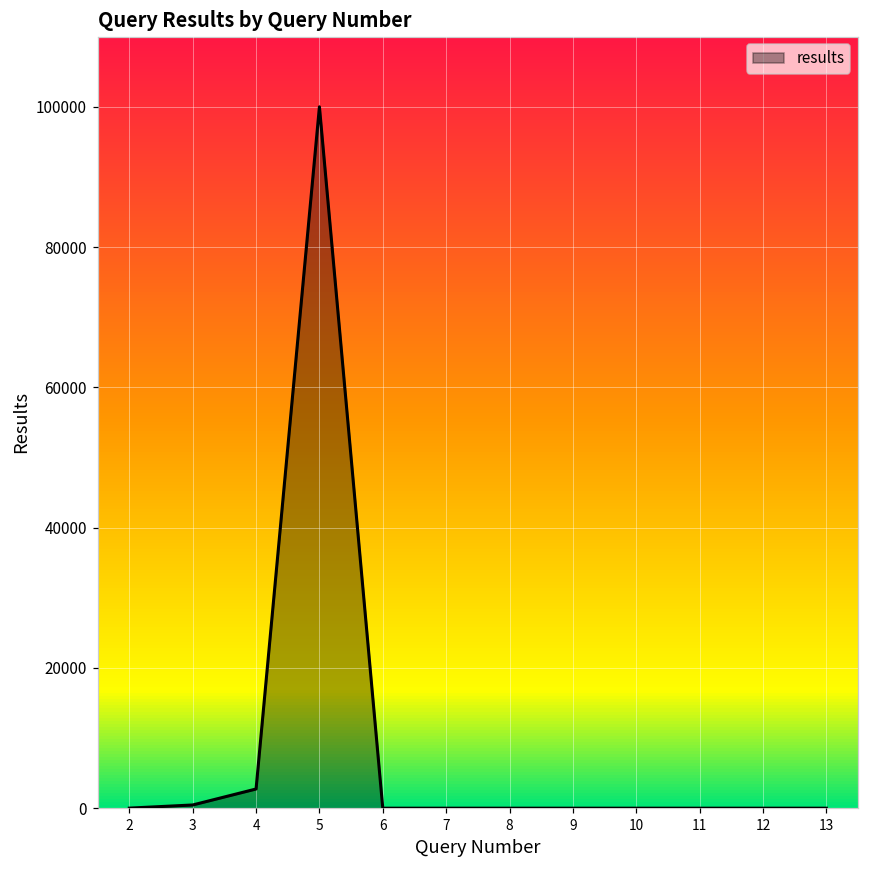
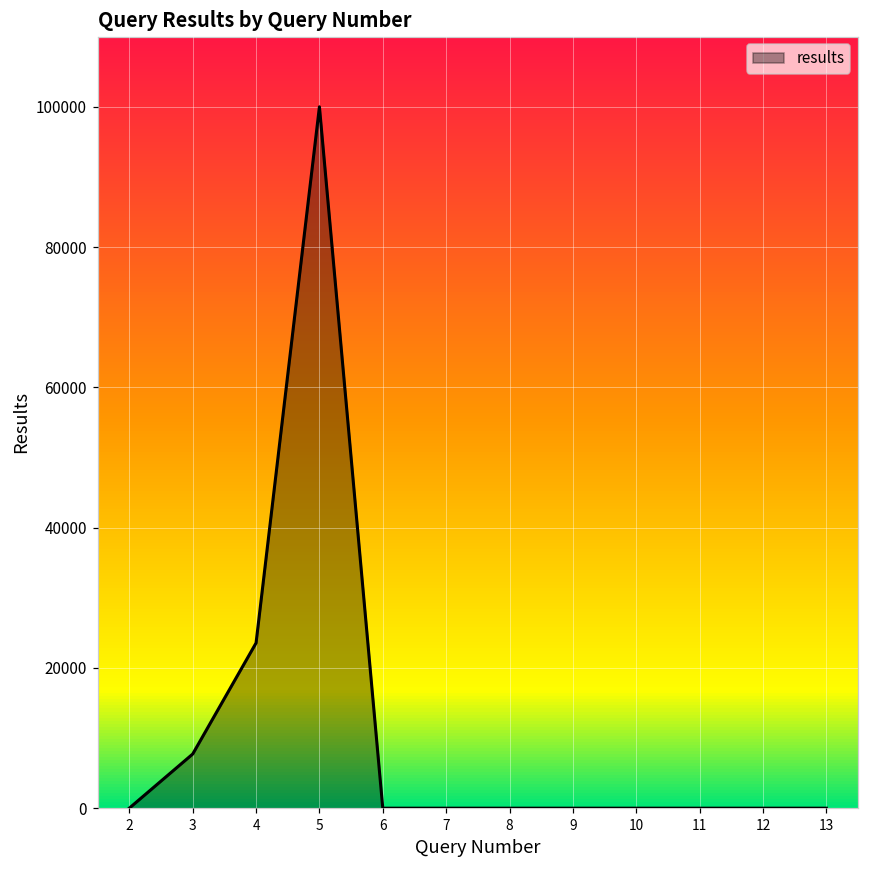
3: 0 -> 8000
4: 3000 -> 24000
